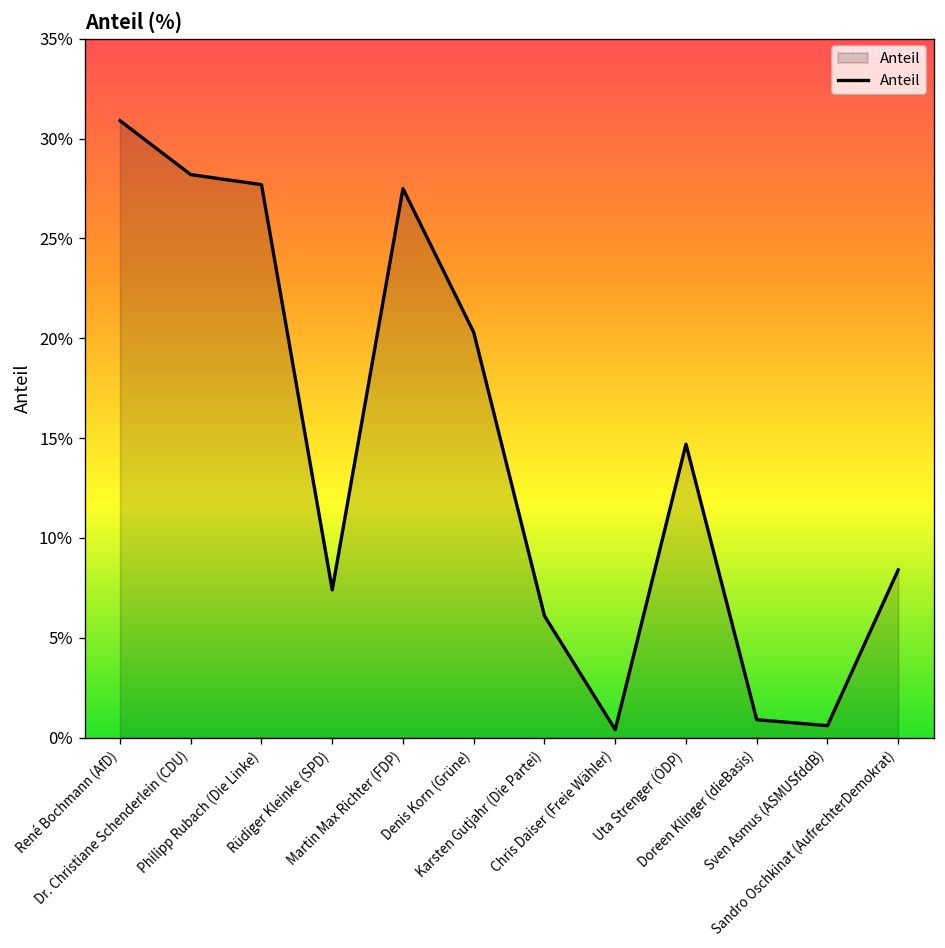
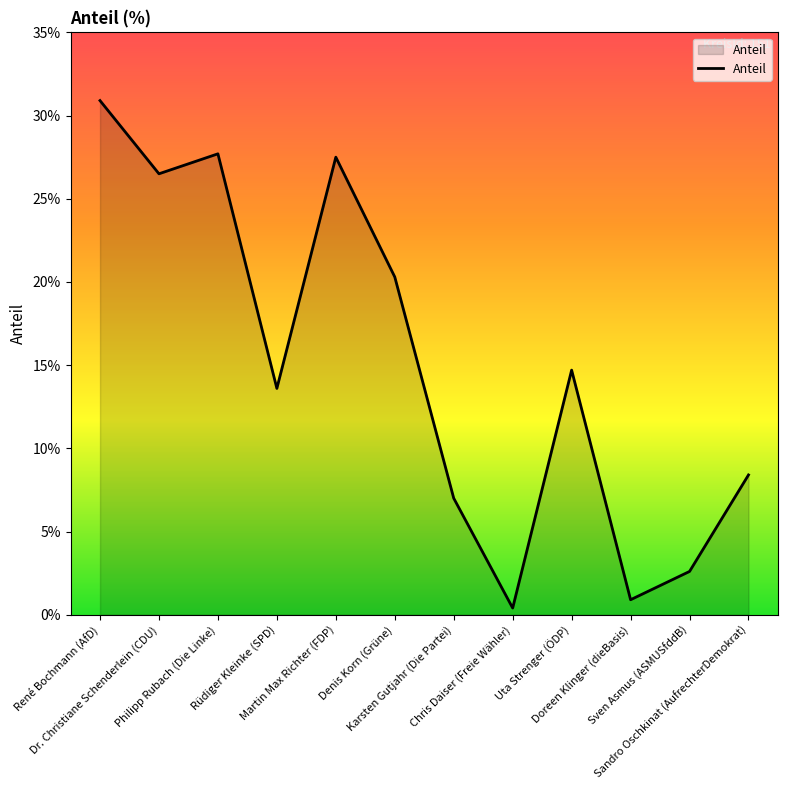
Dr. Christiane Schenderlein (CDU): 28.2% -> 26.5%
Rüdiger Kleinke (SPD): 7.4% -> 13.6%
Karsten Gutjahr (Die Partei): 6.1% -> 7.0%
Sven Asmus (ASMUSfddB): 0.6% -> 2.6%
